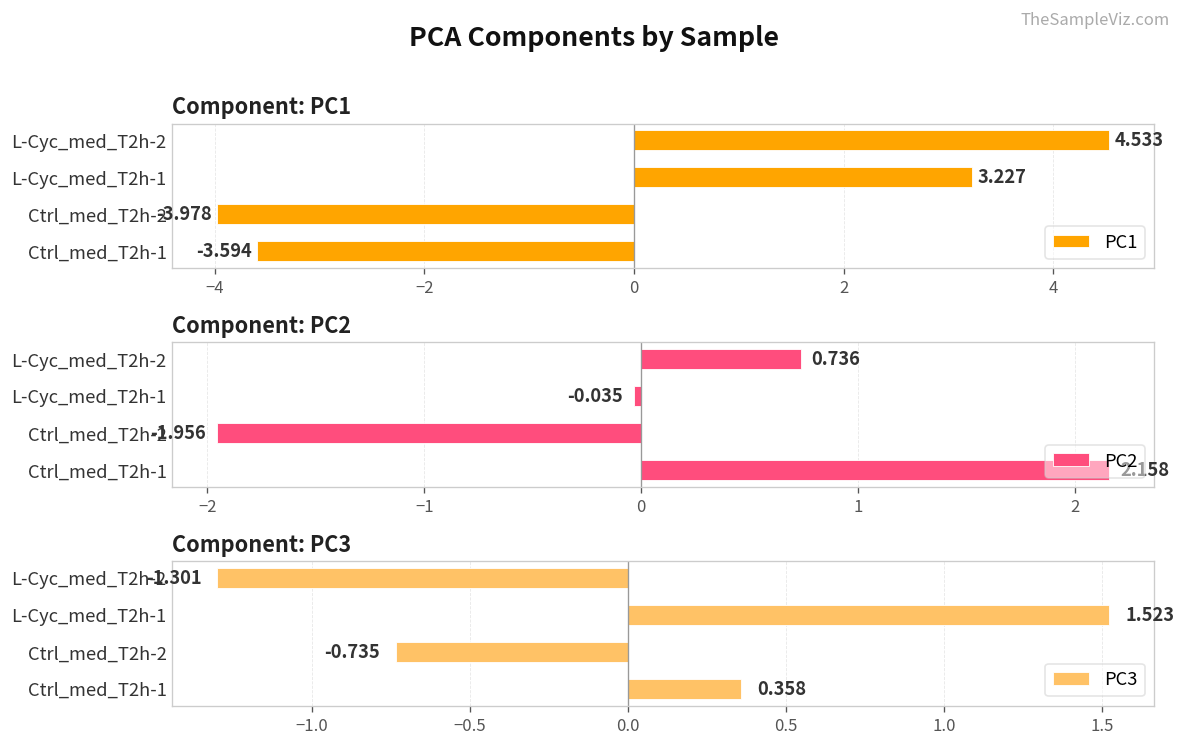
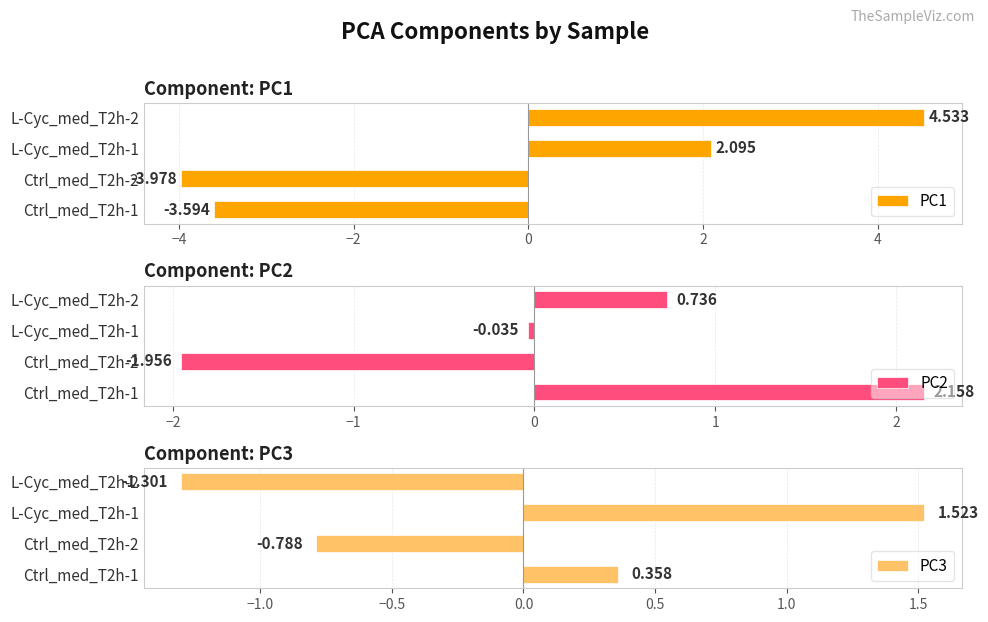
Component: PC1, L-Cyc_med_T2h-1: 3.227 -> 2.095
Component: PC3, Ctrl_med_T2h-2: -0.735 -> -0.788
